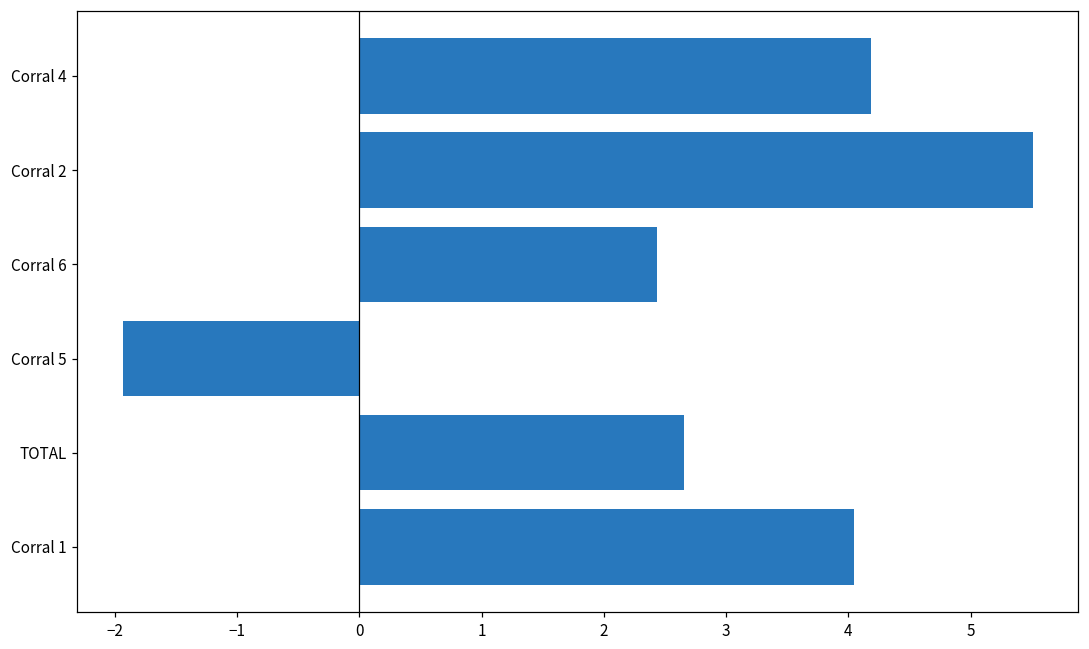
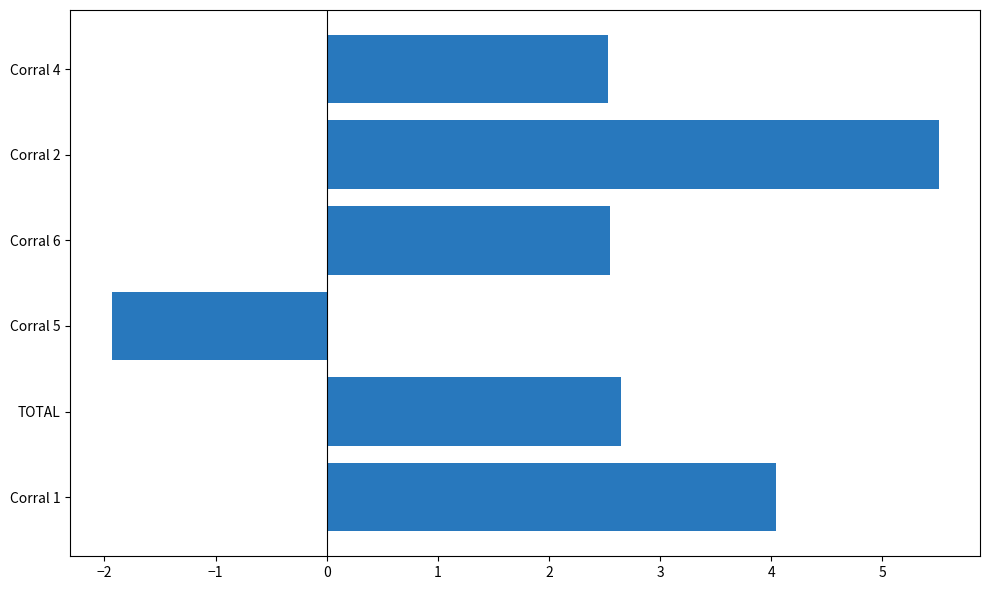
Corral 4: 4.19 -> 2.53
Corral 6: 2.44 -> 2.55
